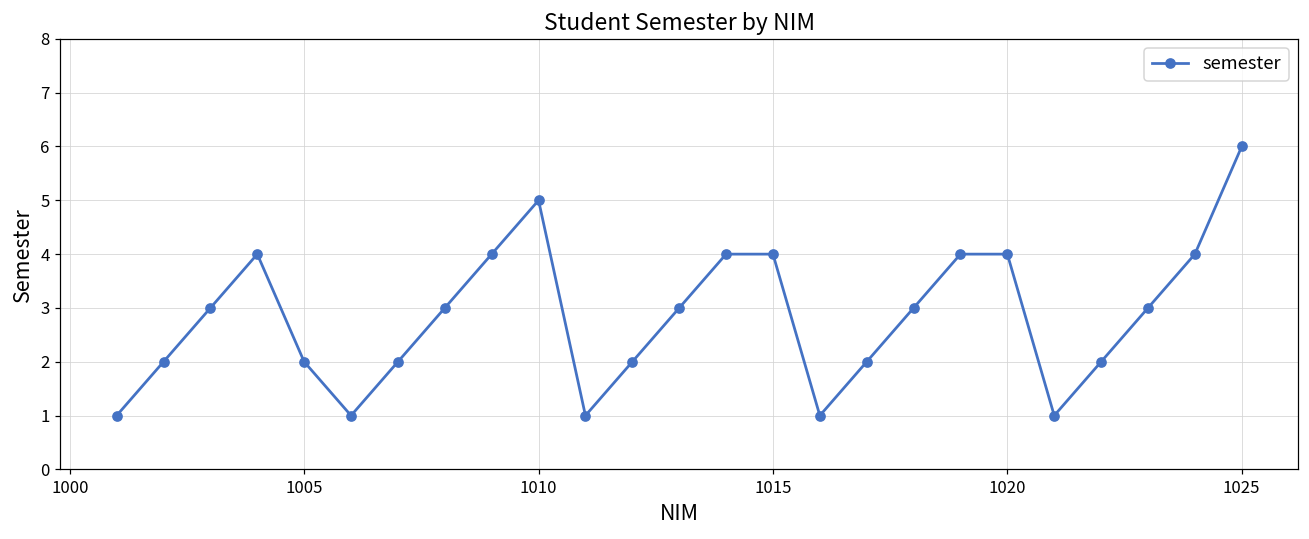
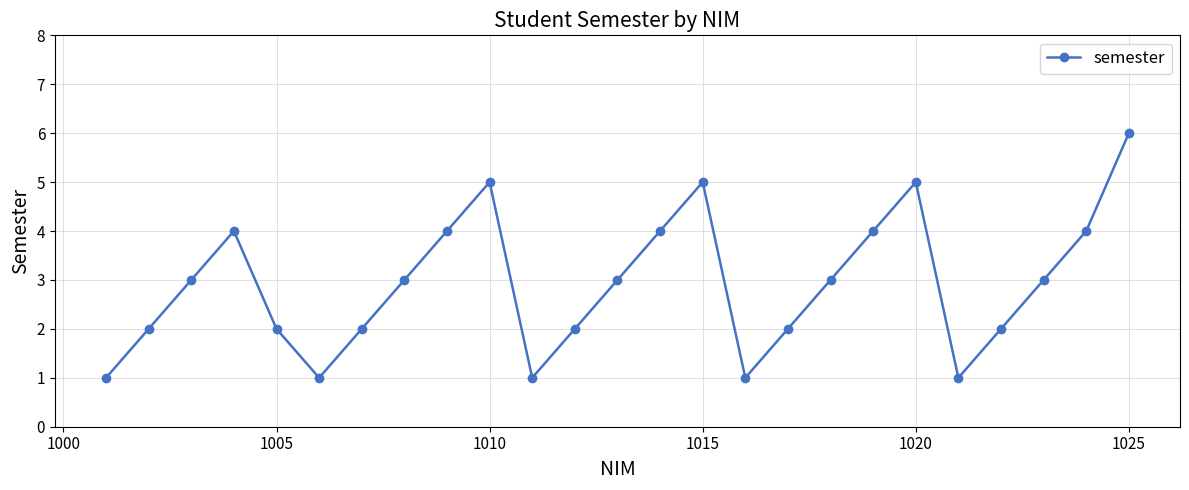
1015: 4 -> 5
1020: 4 -> 5
